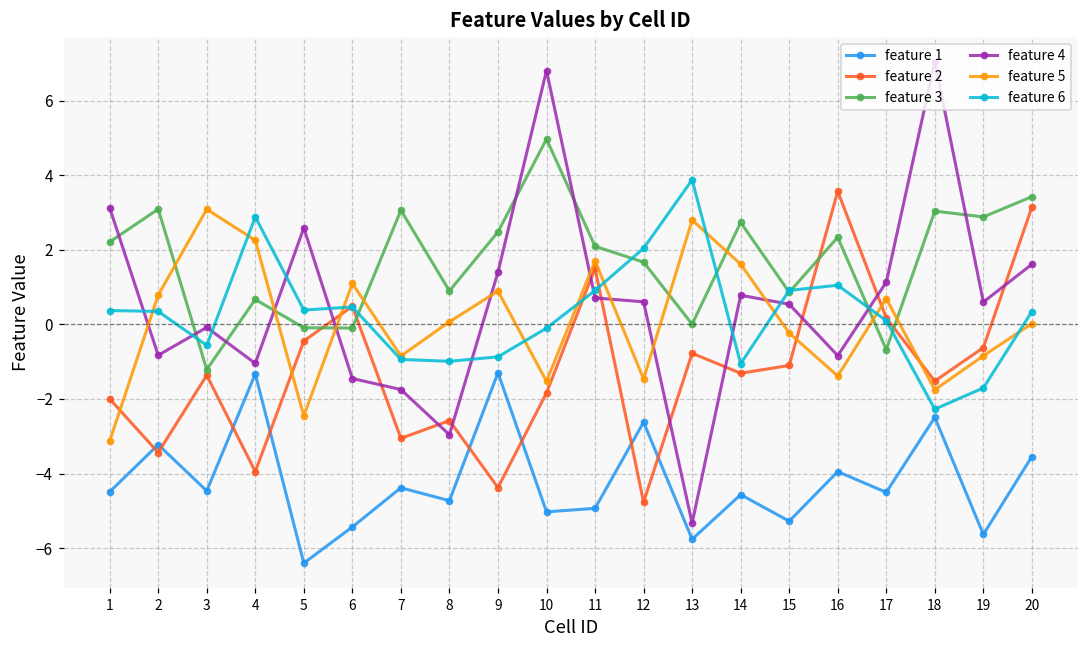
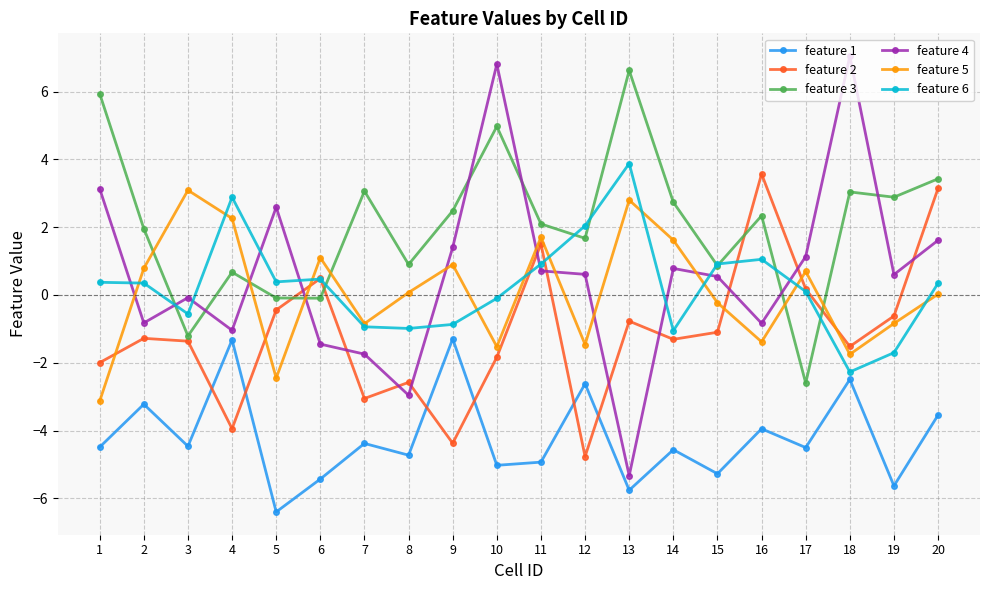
feature 3, 1: 2.2 -> 5.9
feature 2, 2: -3.4 -> -1.3
feature 3, 2: 3.1 -> 2.0
feature 3, 13: 0.0 -> 6.6
feature 3, 17: -0.7 -> -2.6
